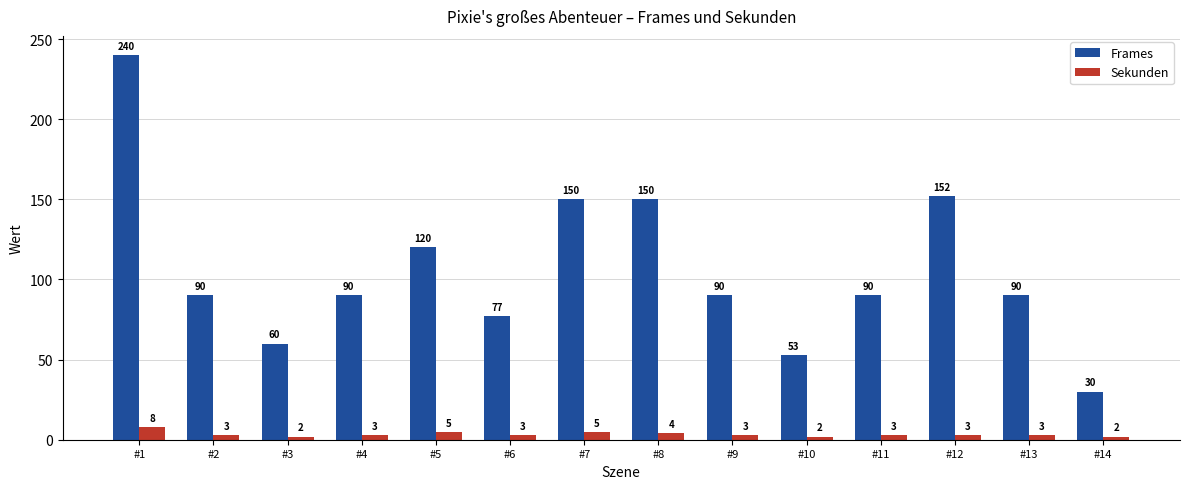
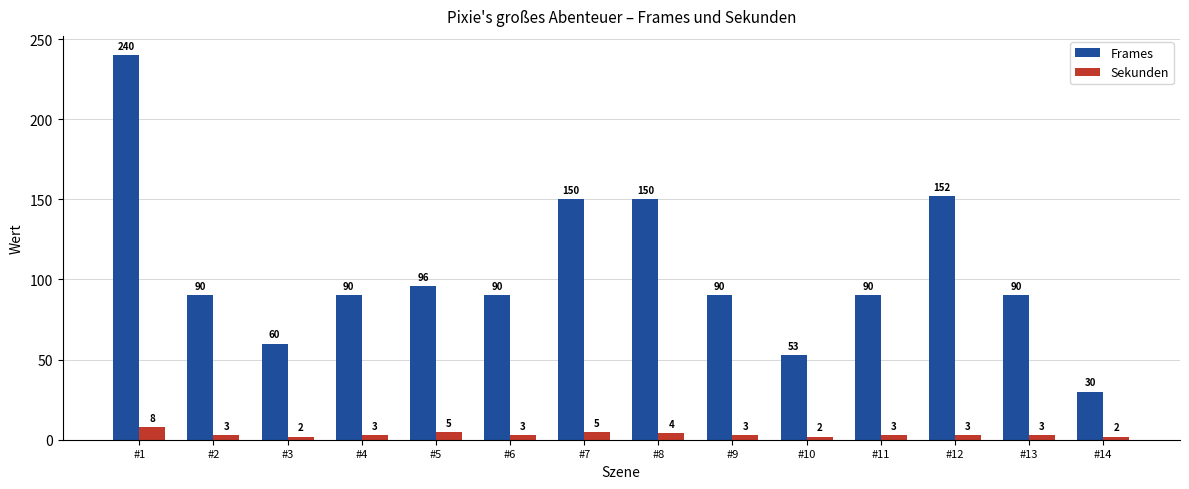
Frames, #5: 120 -> 96
Frames, #6: 77 -> 90
